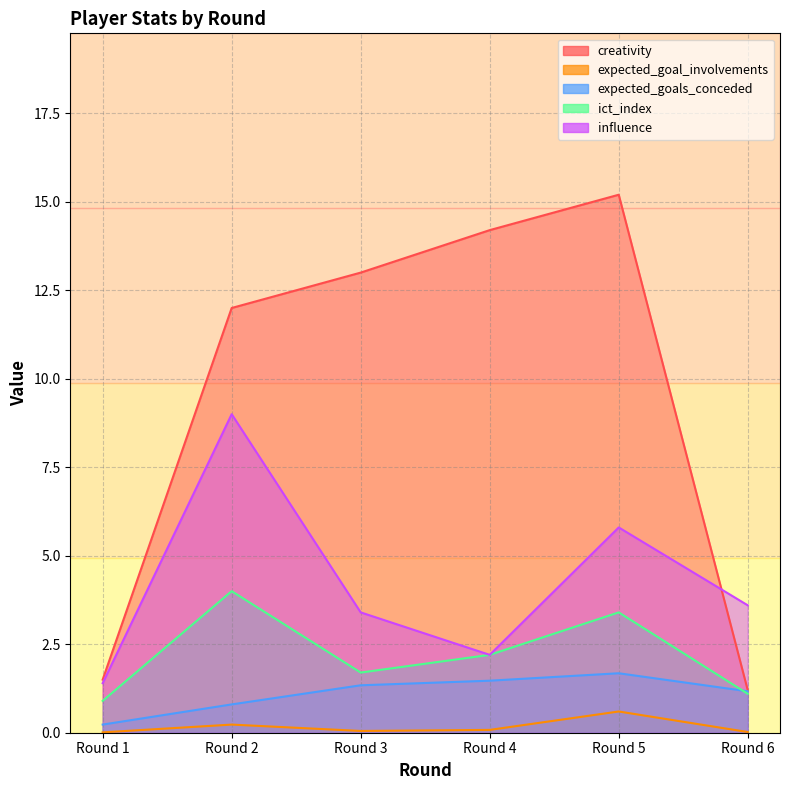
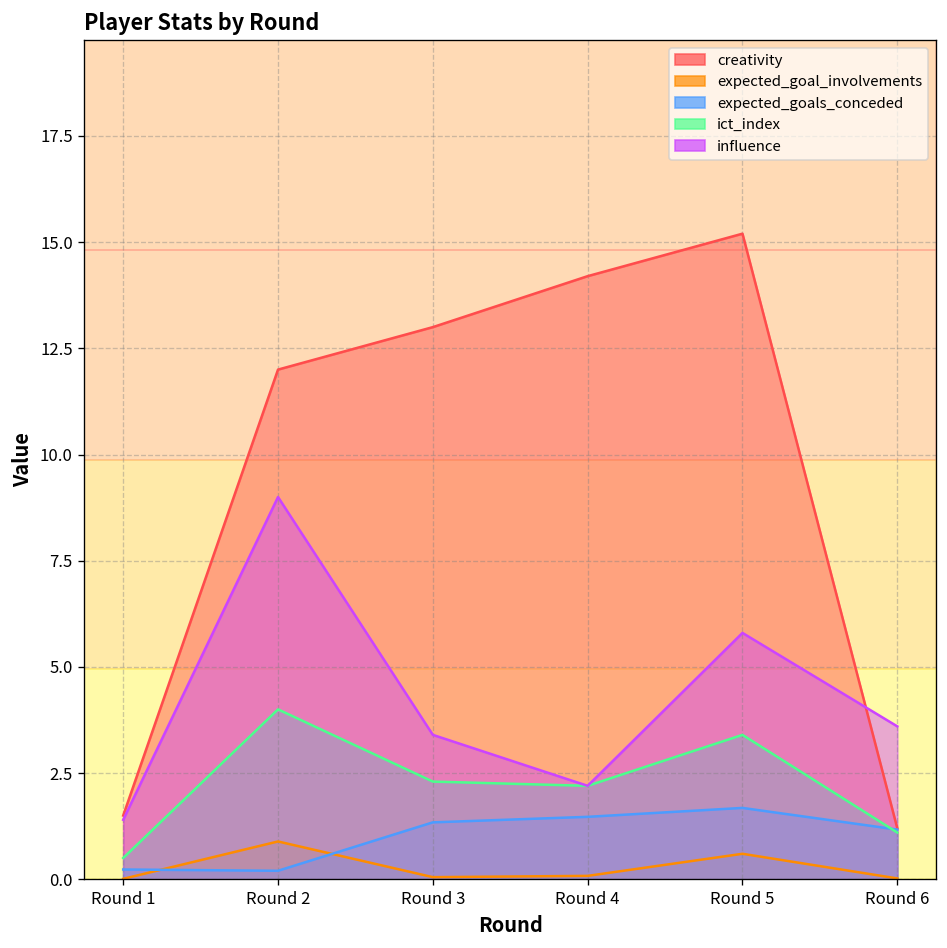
ict_index, Round 1: 0.9 -> 0.5
expected_goal_involvements, Round 2: 0.2 -> 0.9
expected_goals_conceded, Round 2: 0.8 -> 0.2
ict_index, Round 3: 1.7 -> 2.3
